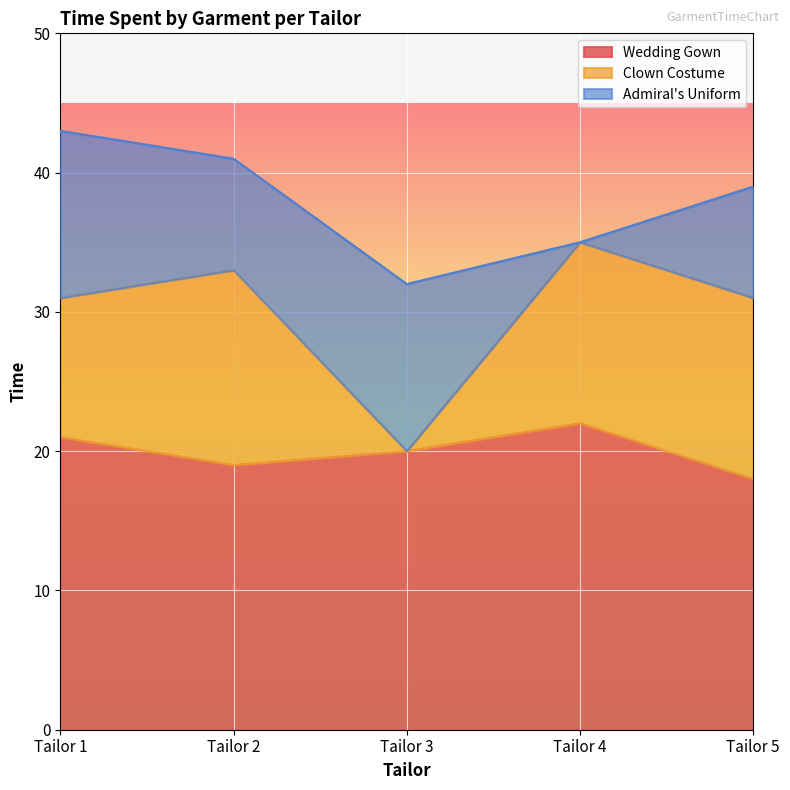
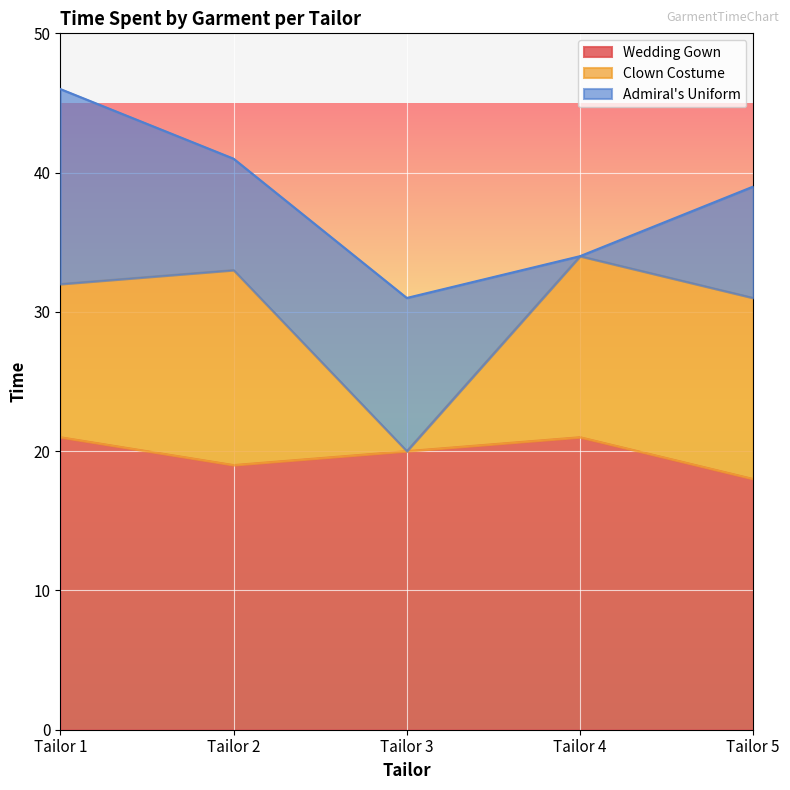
Clown Costume, Tailor 1: 10 -> 11
Admiral's Uniform, Tailor 1: 12 -> 14
Admiral's Uniform, Tailor 3: 12 -> 11
Wedding Gown, Tailor 4: 22 -> 21
